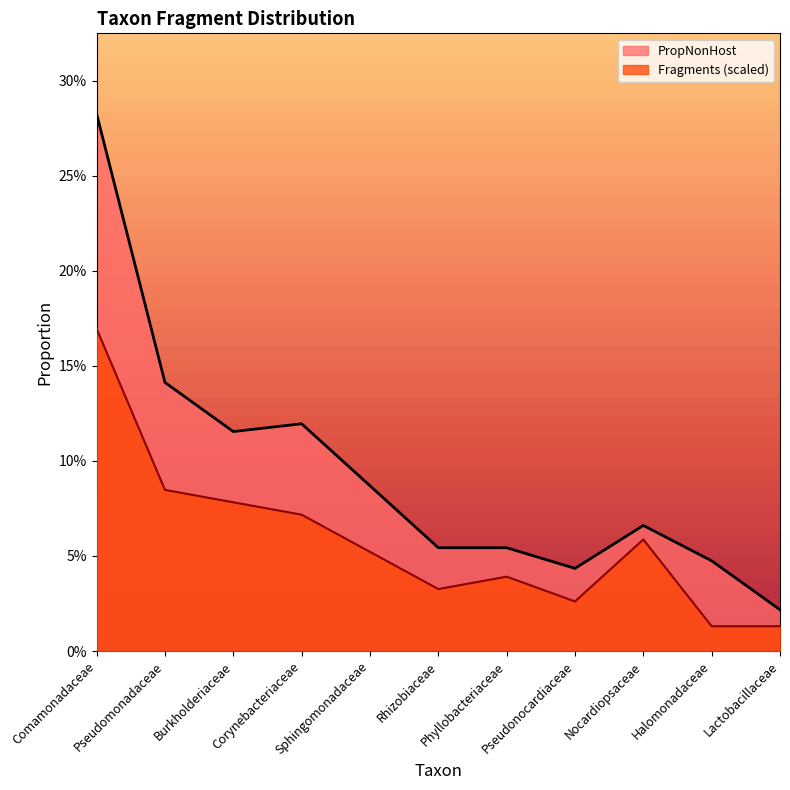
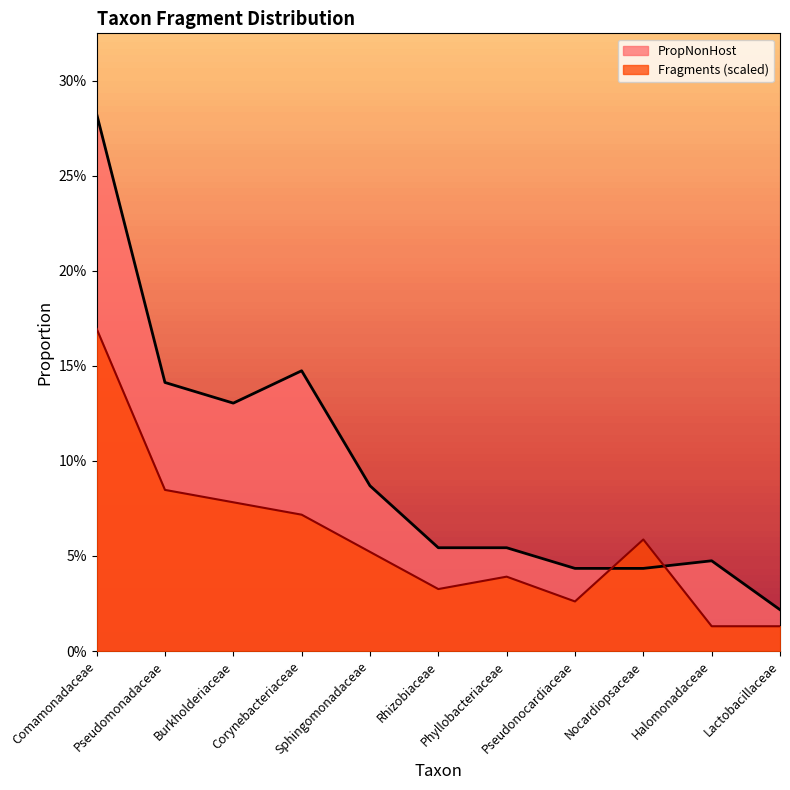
PropNonHost, Burkholderiaceae: 11.5% -> 13.0%
PropNonHost, Corynebacteriaceae: 12.0% -> 14.7%
PropNonHost, Nocardiopsaceae: 6.6% -> 4.3%
